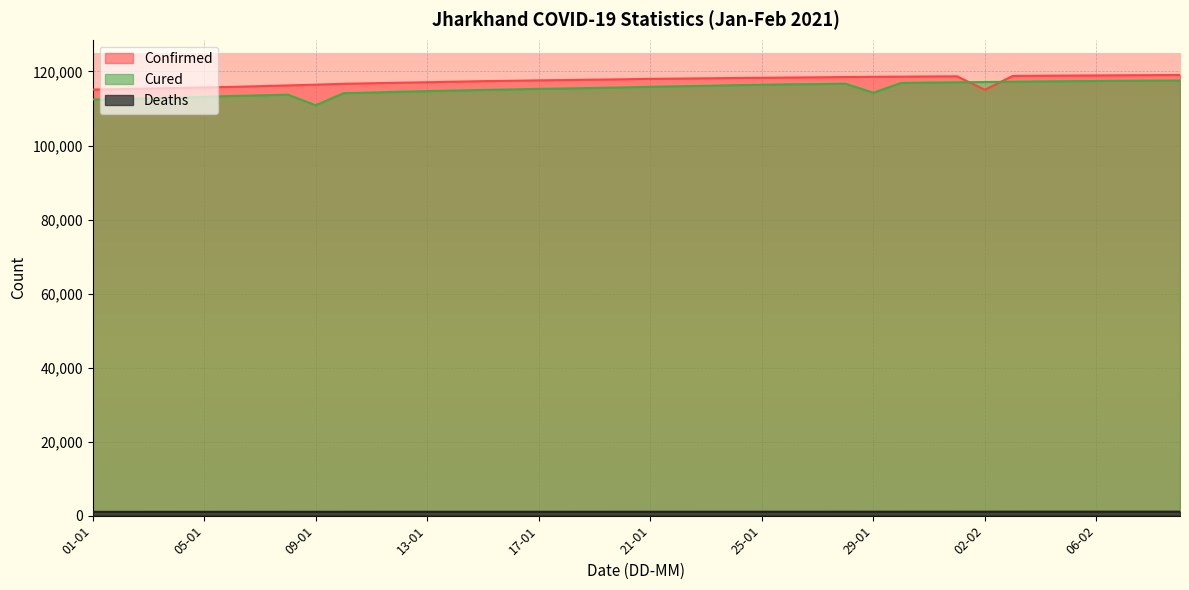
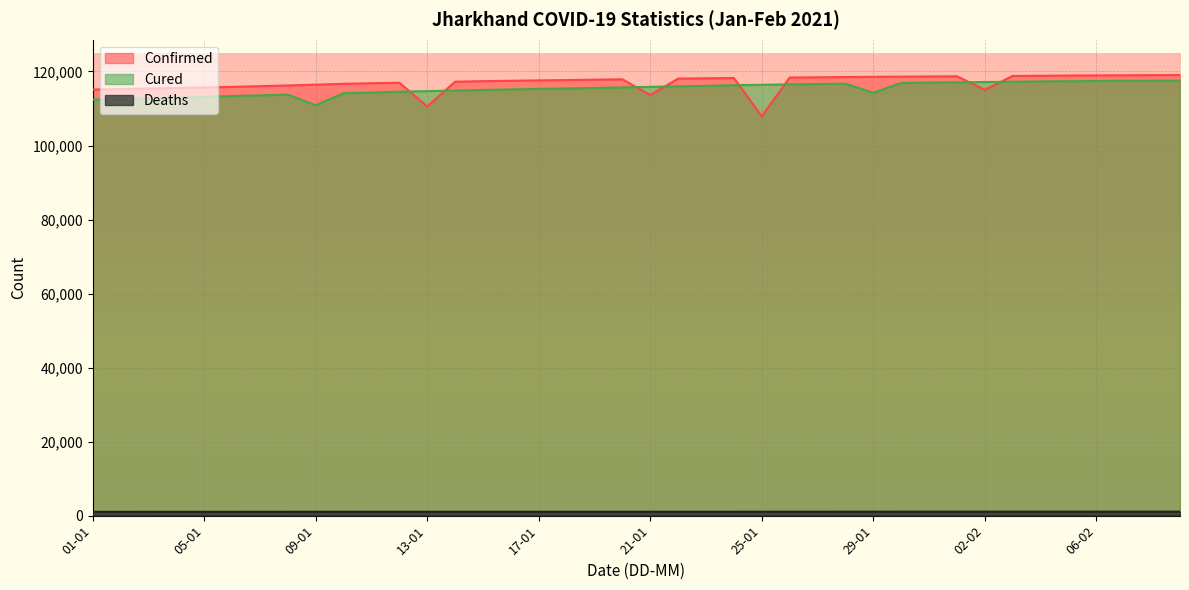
Confirmed, 13-01: 117,000 -> 111,000
Confirmed, 21-01: 118,000 -> 114,000
Confirmed, 25-01: 118,000 -> 108,000
